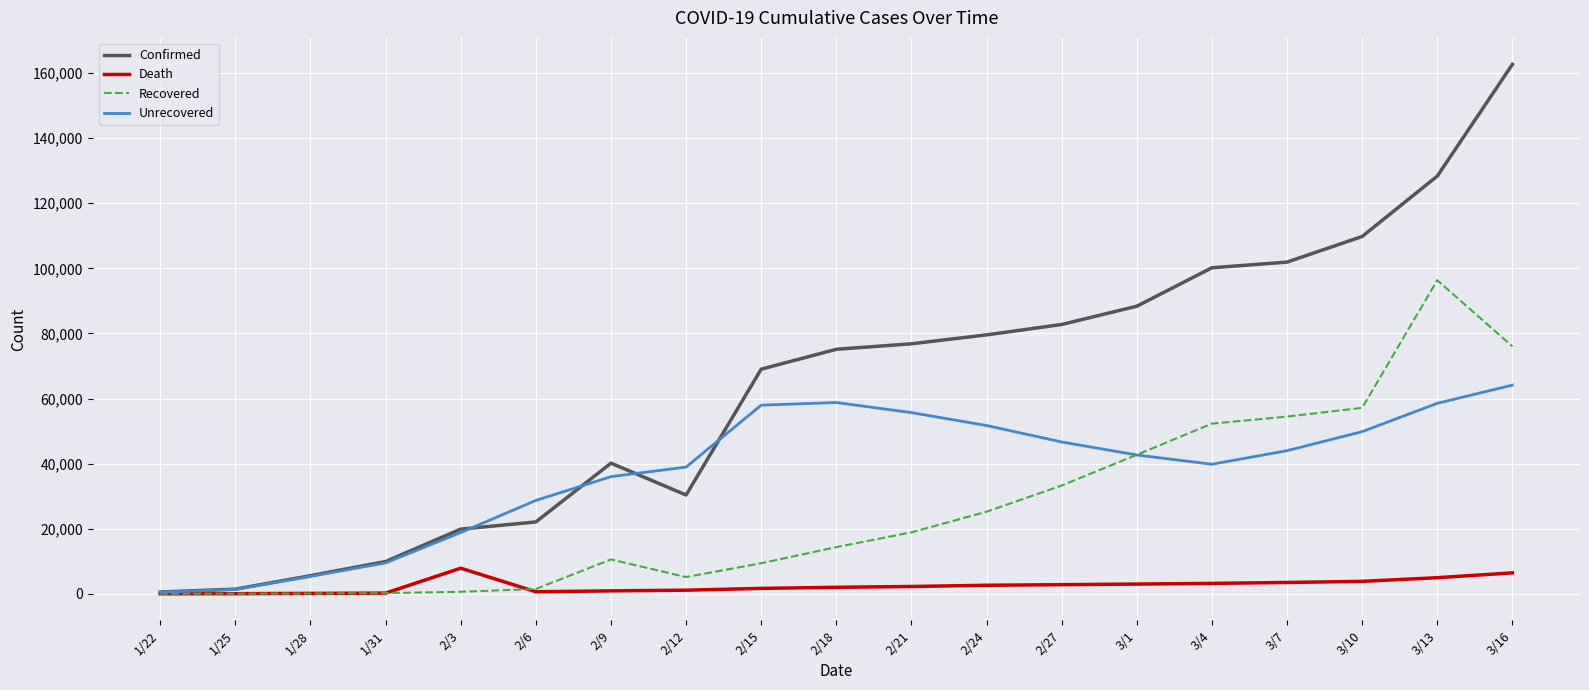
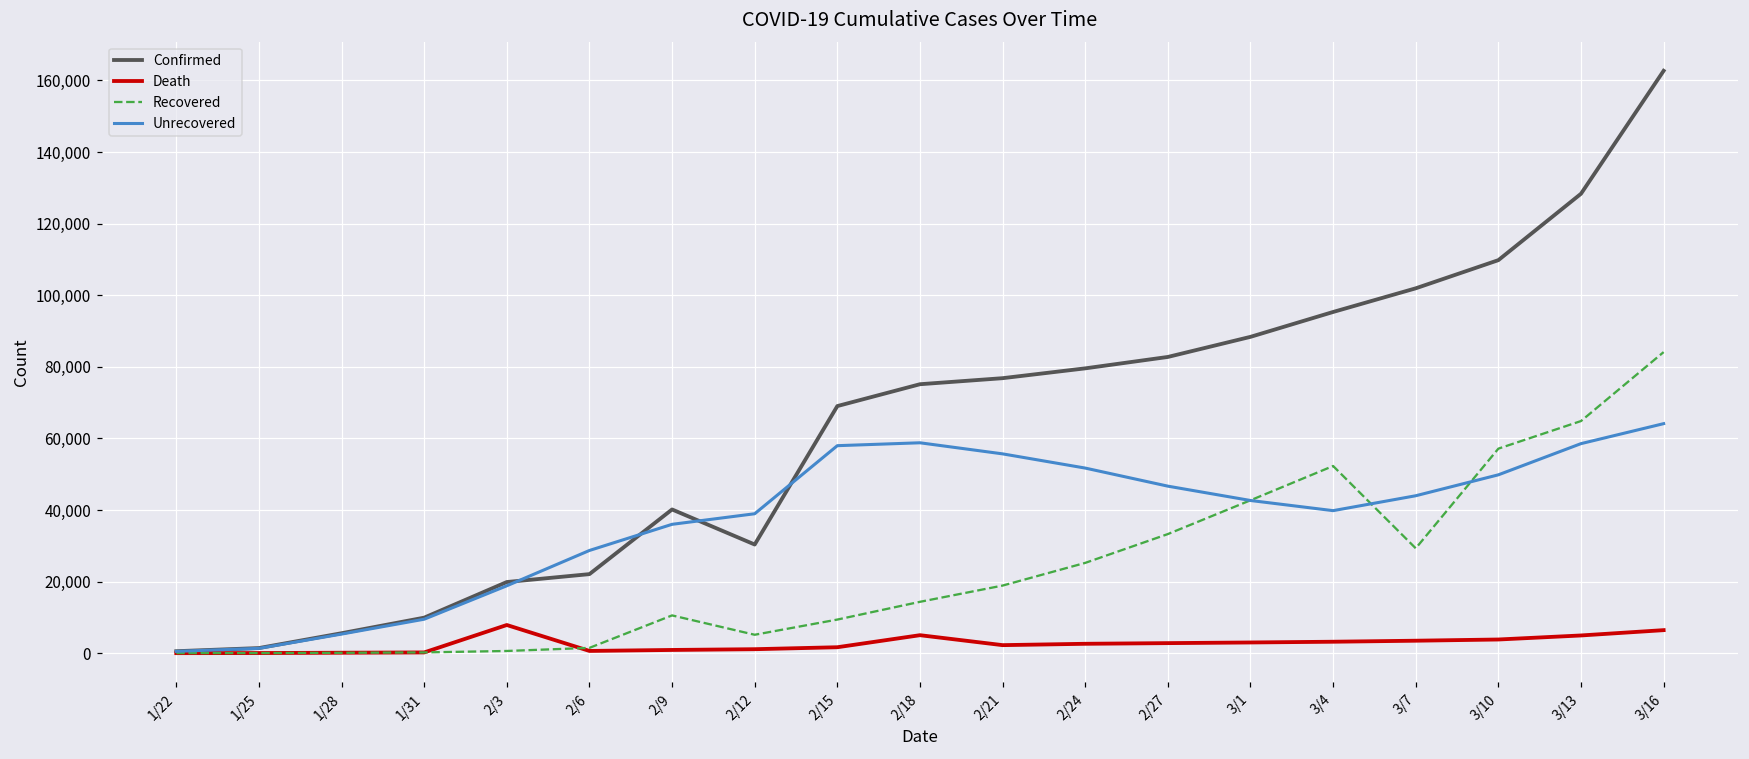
Death, 2/18: 2,000 -> 5,000
Confirmed, 3/4: 100,000 -> 95,000
Recovered, 3/7: 54,000 -> 29,000
Recovered, 3/13: 96,000 -> 65,000
Recovered, 3/16: 76,000 -> 84,000
